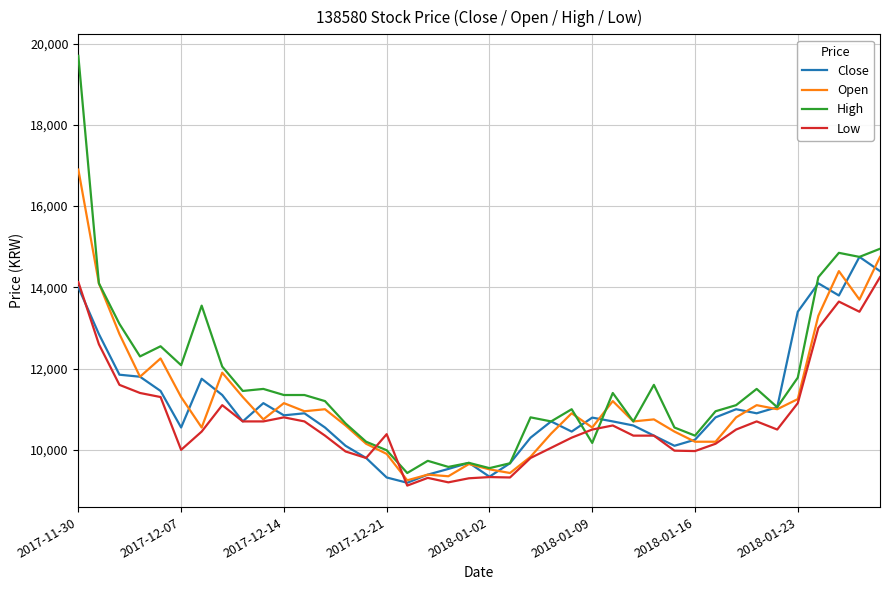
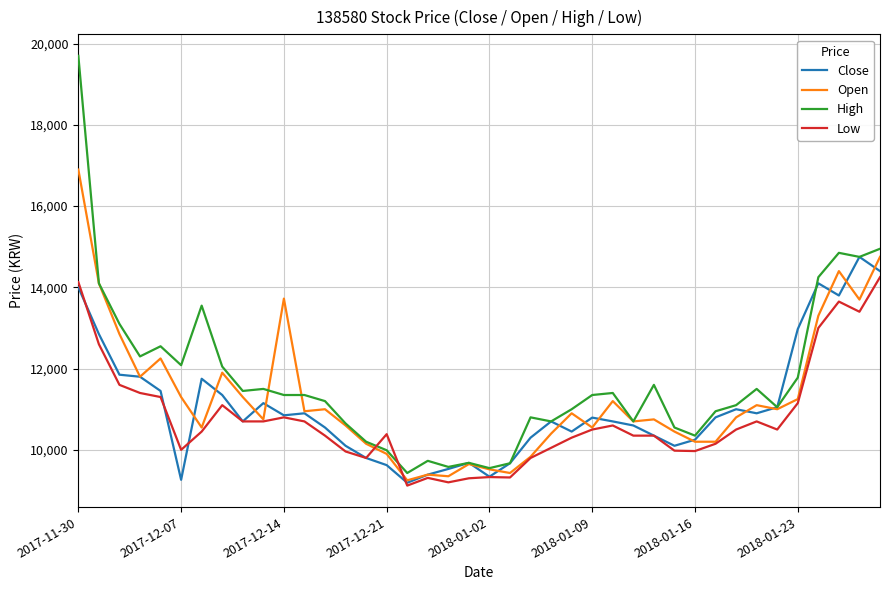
Close, 2017-12-07: 10,600 -> 9,300
Open, 2017-12-14: 11,200 -> 13,700
Close, 2017-12-21: 9,300 -> 9,600
High, 2018-01-09: 10,200 -> 11,400
Close, 2018-01-23: 13,400 -> 13,000
